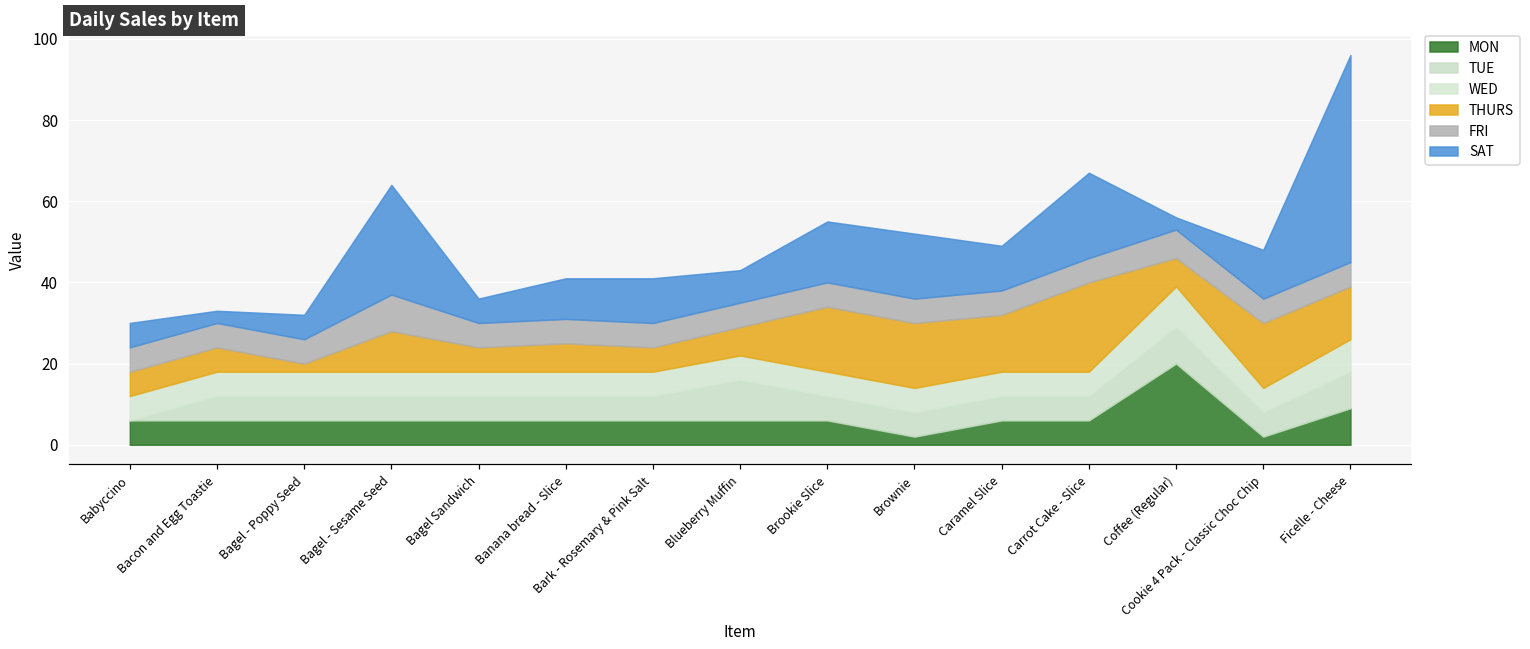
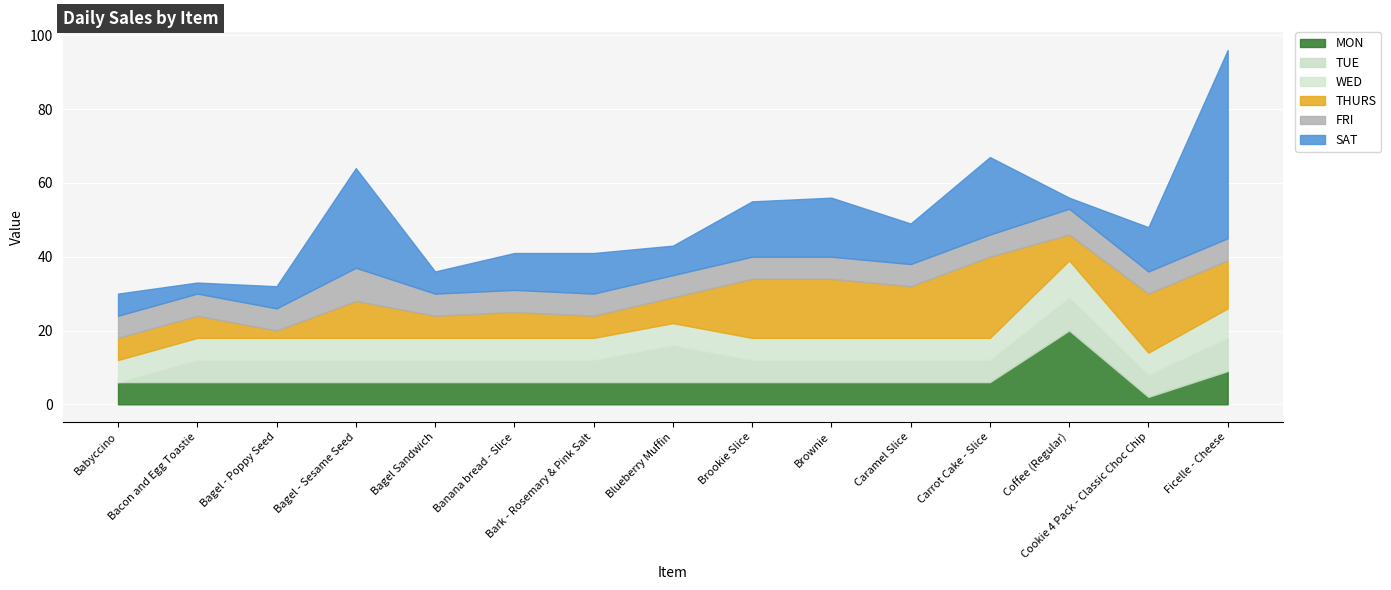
MON, Brownie: 2 -> 6
